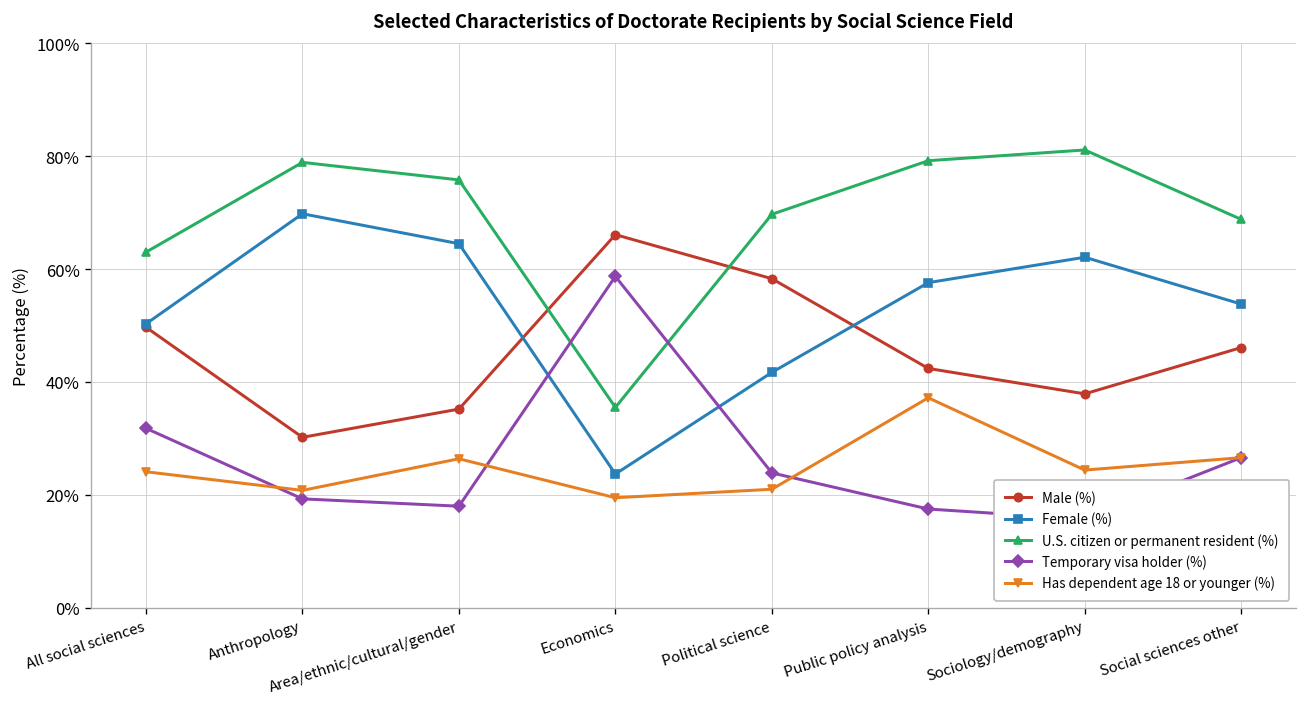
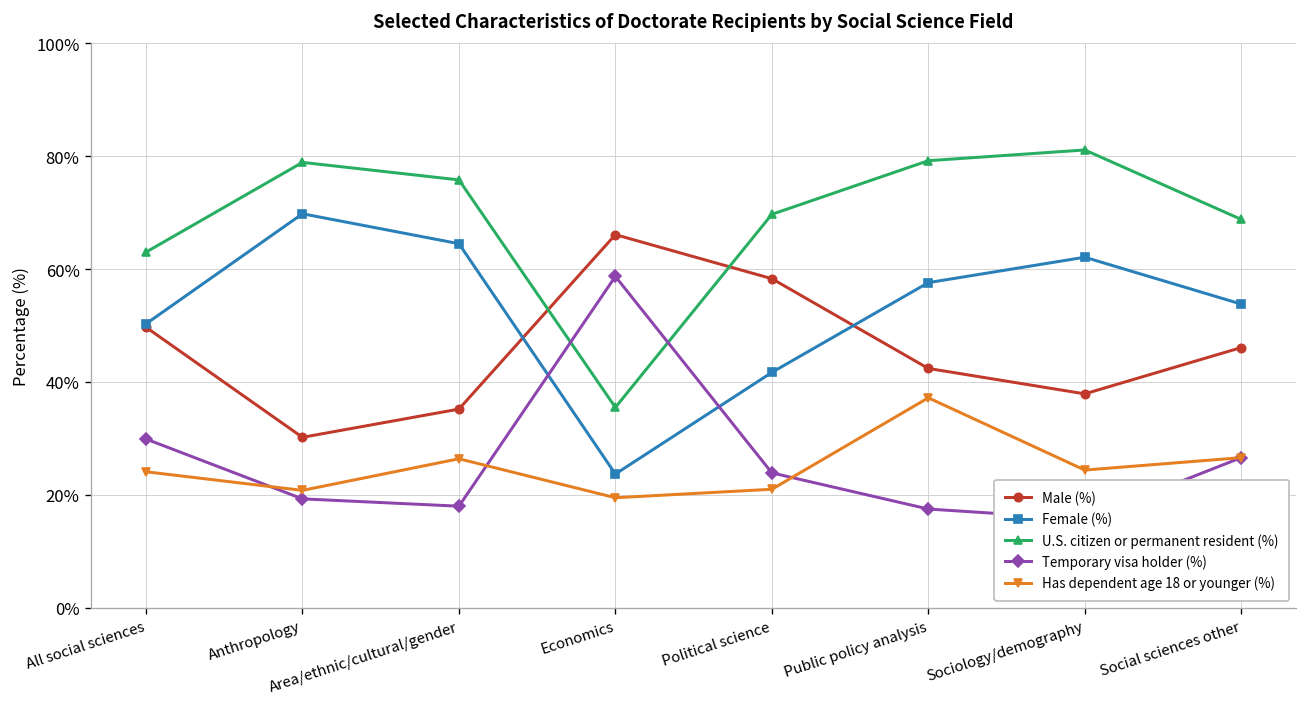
Temporary visa holder (%), All social sciences: 32% -> 30%
